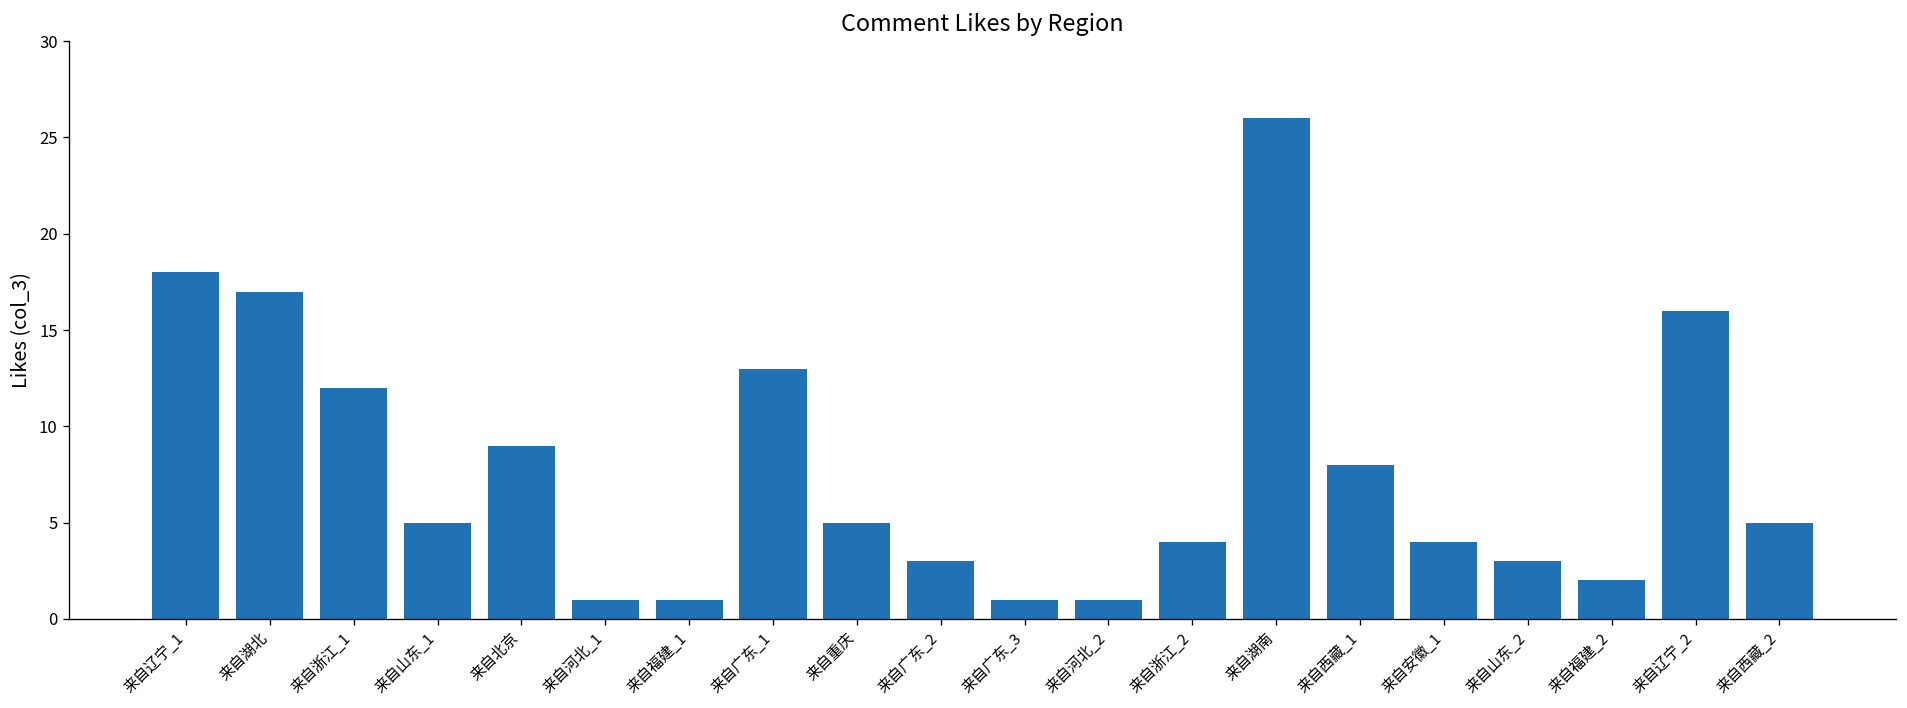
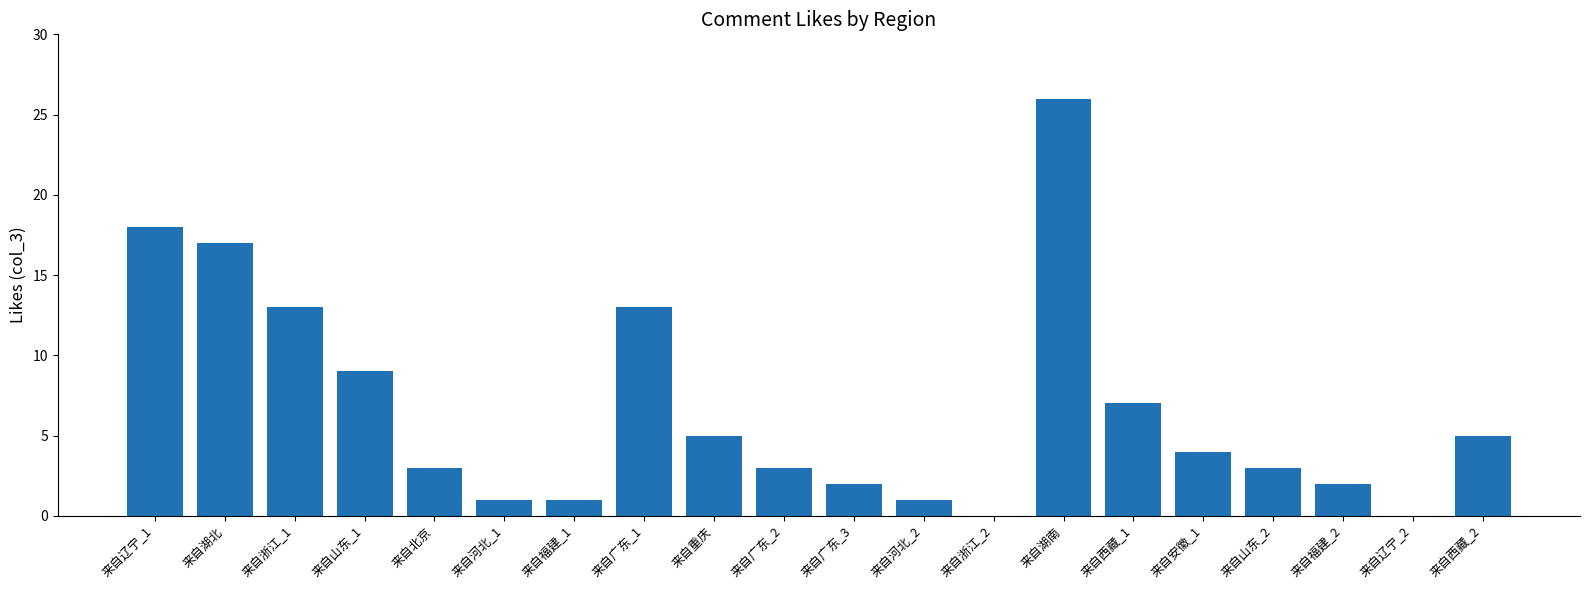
来自浙江_1: 12 -> 13
来自山东_1: 5 -> 9
来自北京: 9 -> 3
来自广东_3: 1 -> 2
来自浙江_2: 4 -> 0
来自西藏_1: 8 -> 7
来自辽宁_2: 16 -> 0
